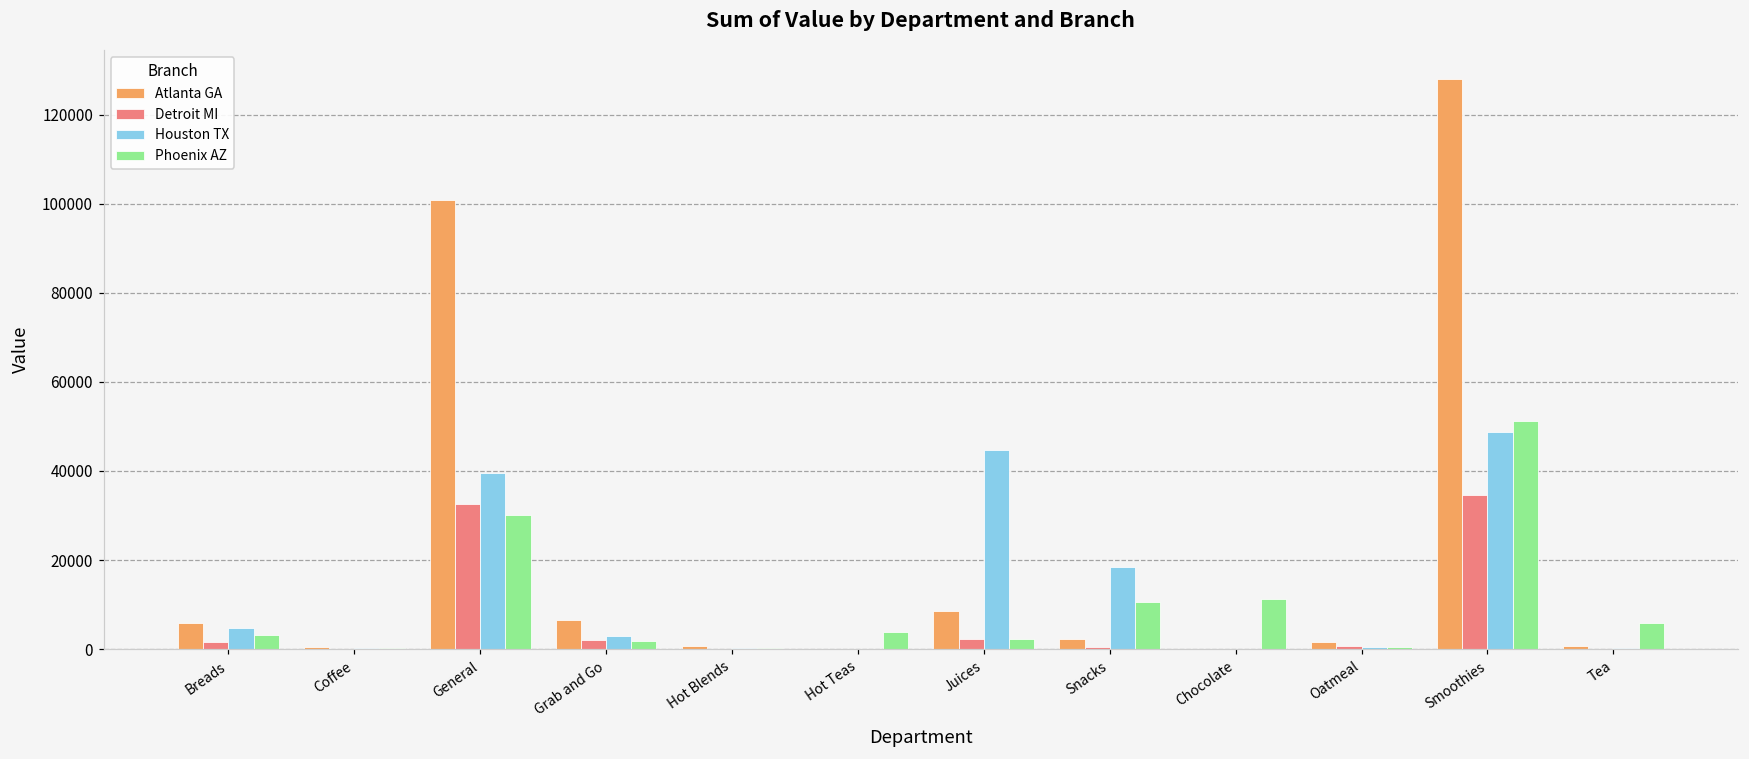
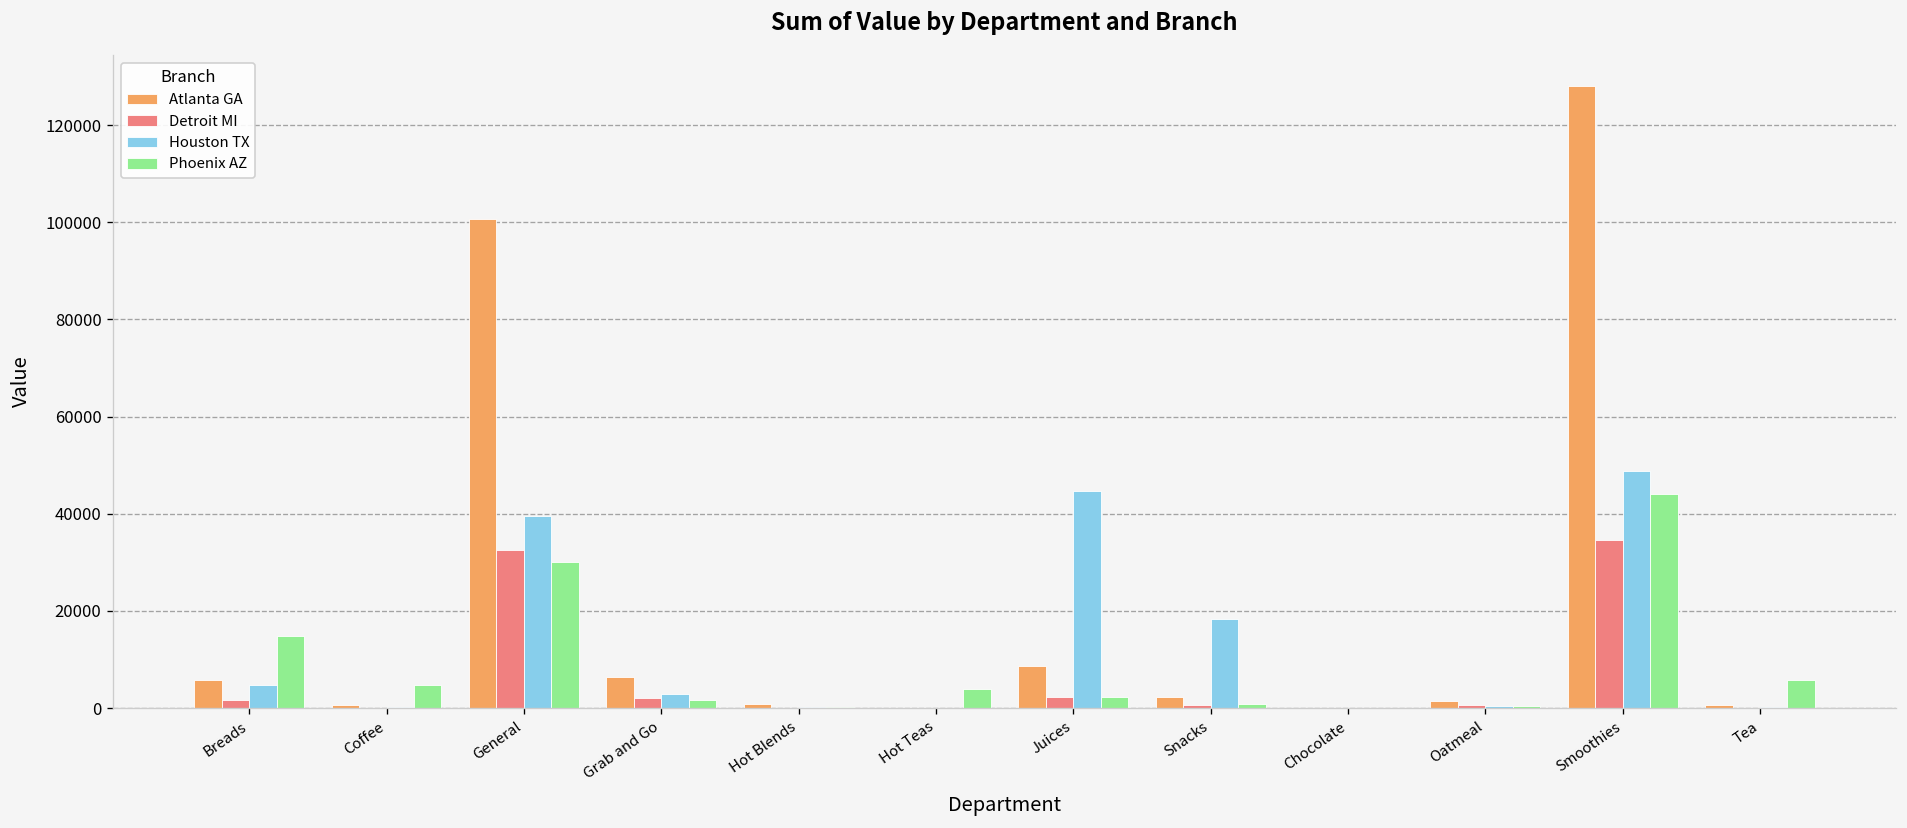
Phoenix AZ, Breads: 3000 -> 15000
Phoenix AZ, Coffee: 0 -> 5000
Phoenix AZ, Snacks: 10000 -> 1000
Phoenix AZ, Chocolate: 11000 -> 0
Phoenix AZ, Smoothies: 51000 -> 44000
